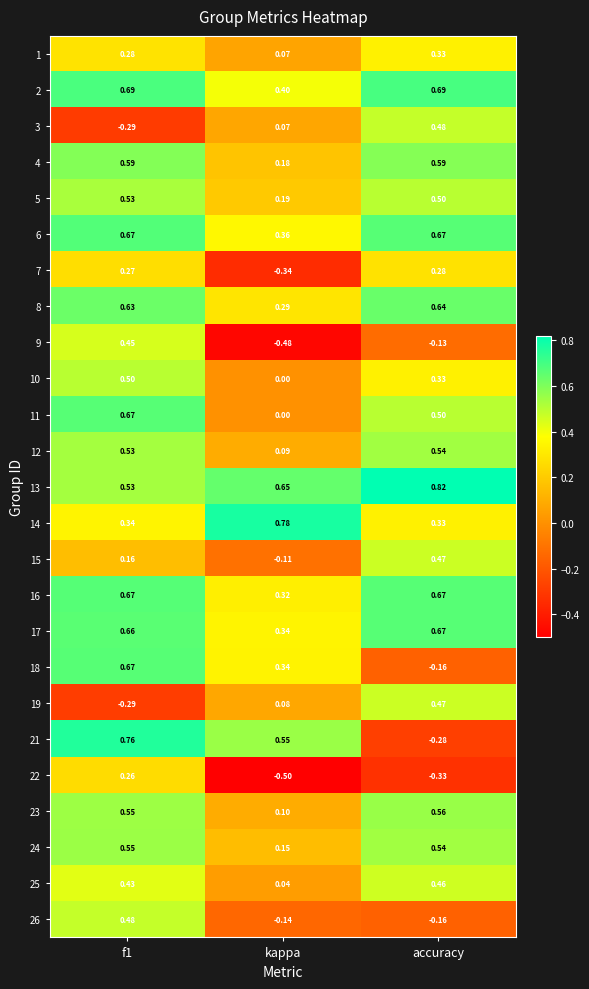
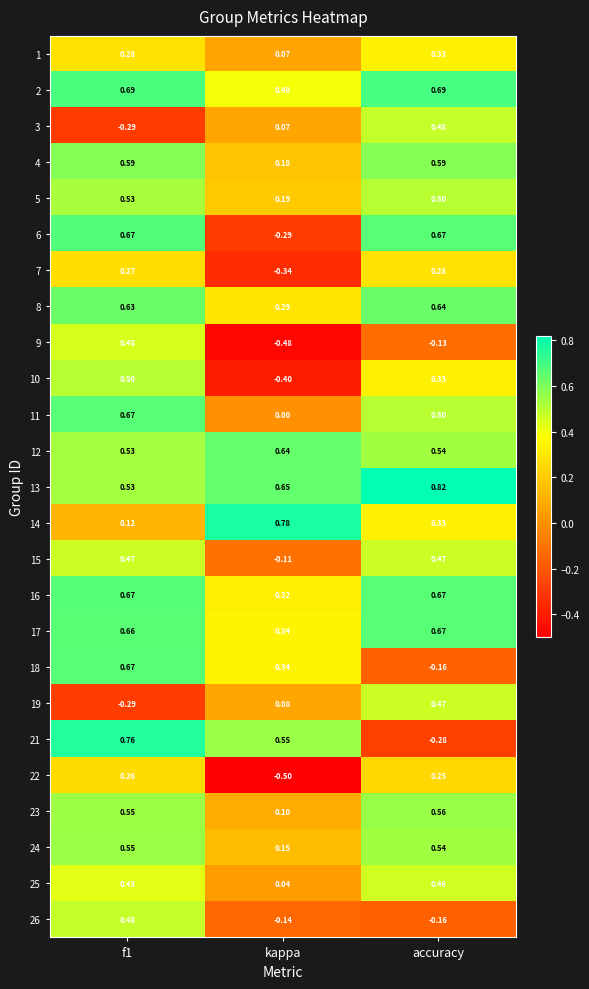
6, kappa: 0.36 -> -0.29
10, kappa: 0.00 -> -0.40
12, kappa: 0.09 -> 0.64
14, f1: 0.34 -> 0.12
15, f1: 0.16 -> 0.47
22, accuracy: -0.33 -> 0.25
